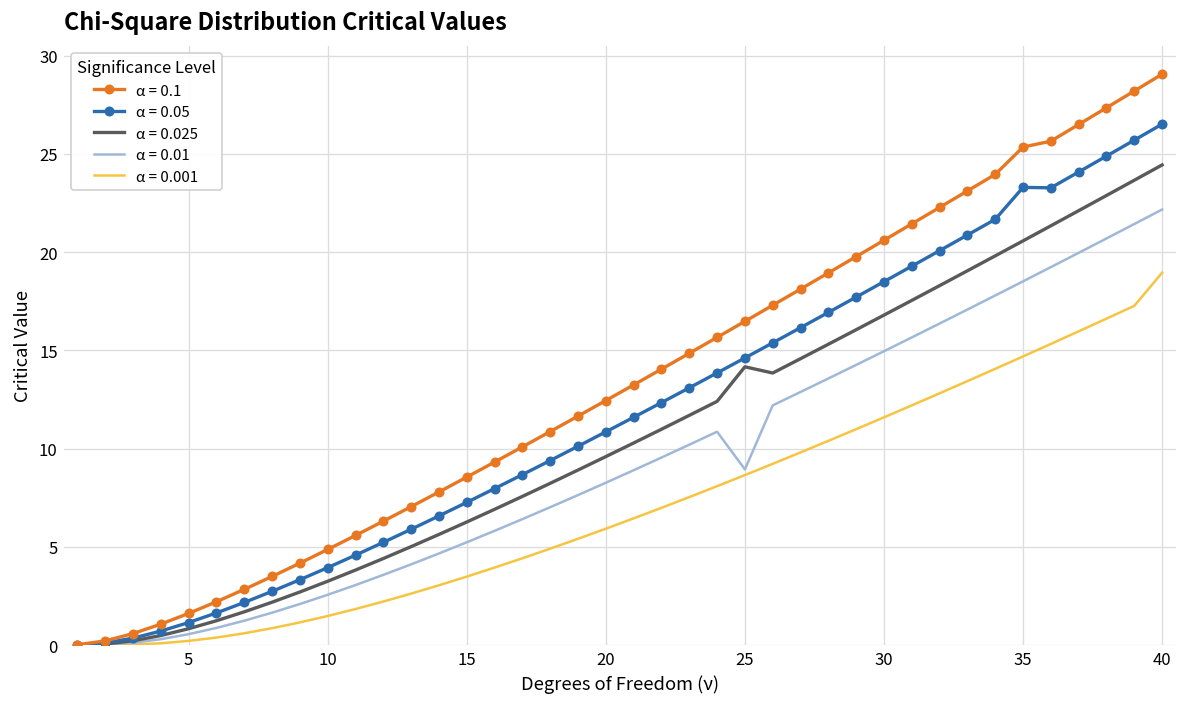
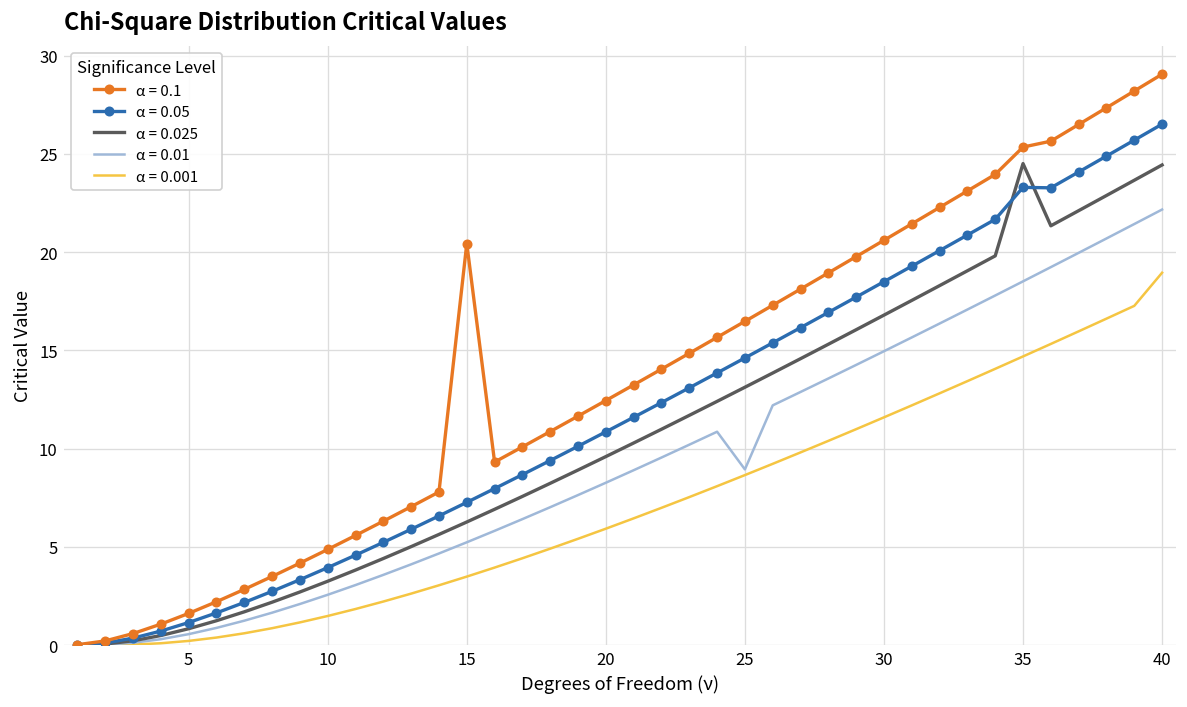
α = 0.1, 15: 8.5 -> 20.4
α = 0.025, 25: 14.2 -> 13.1
α = 0.025, 35: 20.6 -> 24.5
